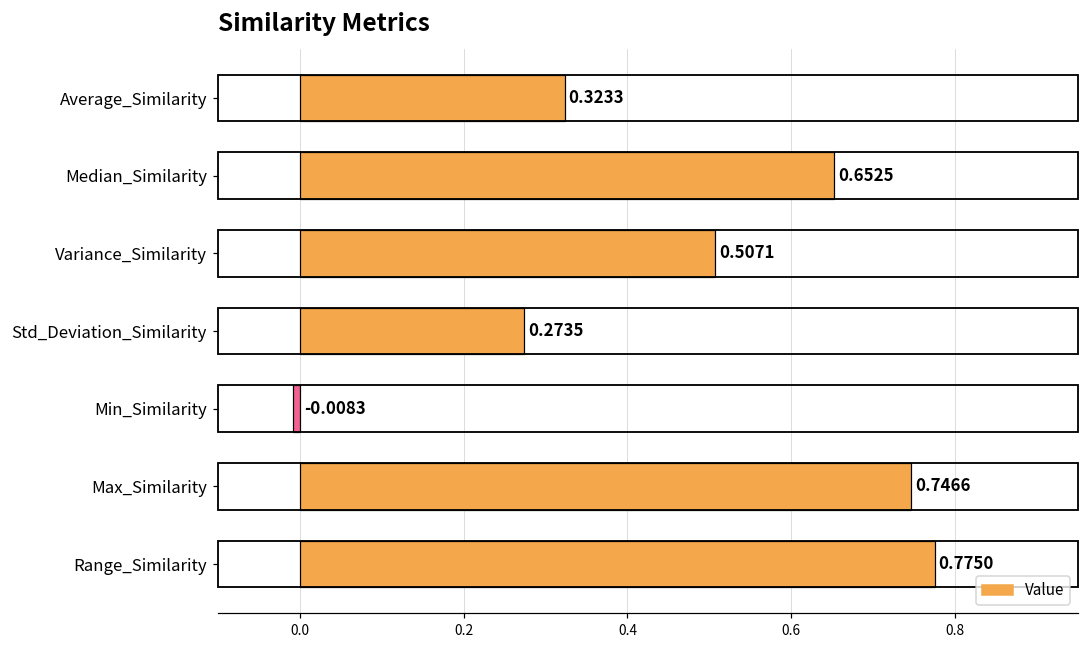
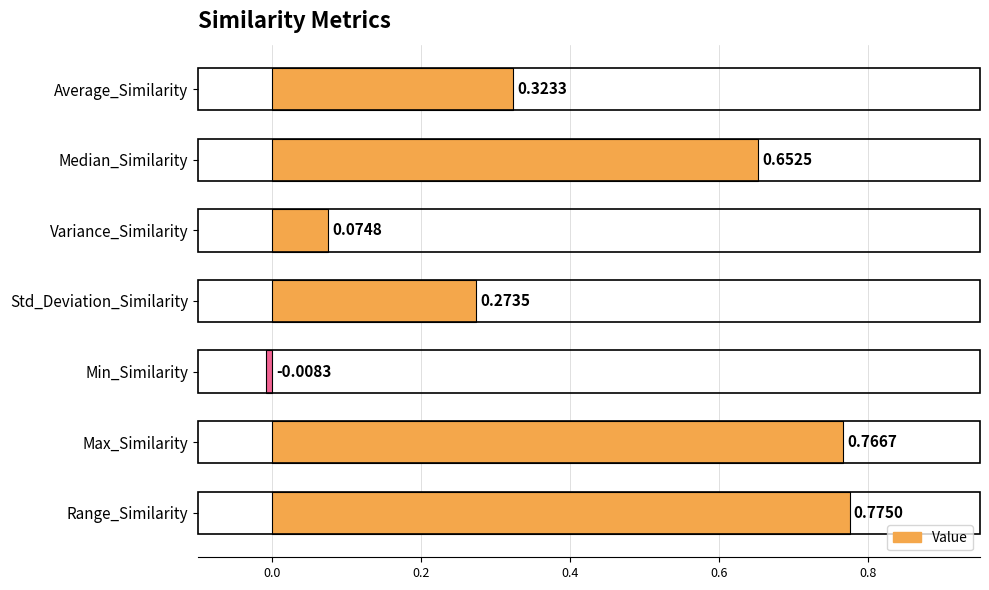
Variance_Similarity: 0.5071 -> 0.0748
Max_Similarity: 0.7466 -> 0.7667
